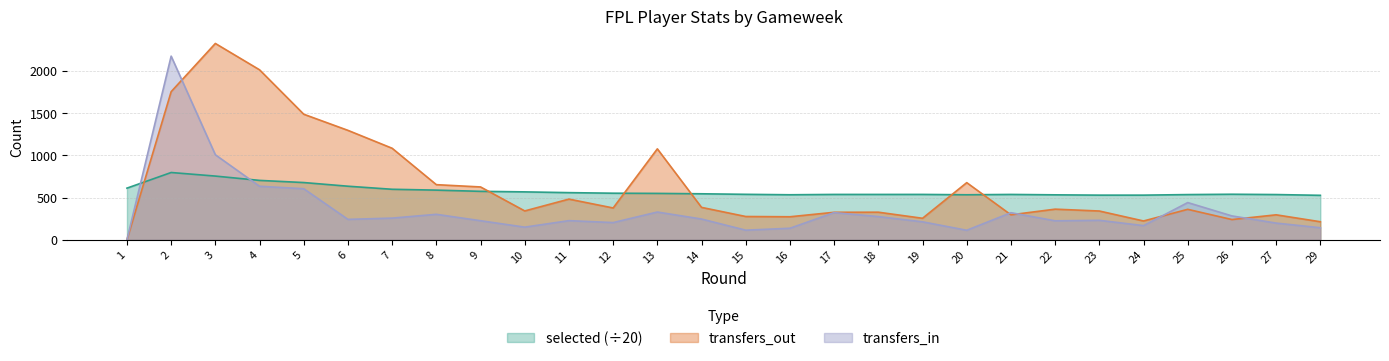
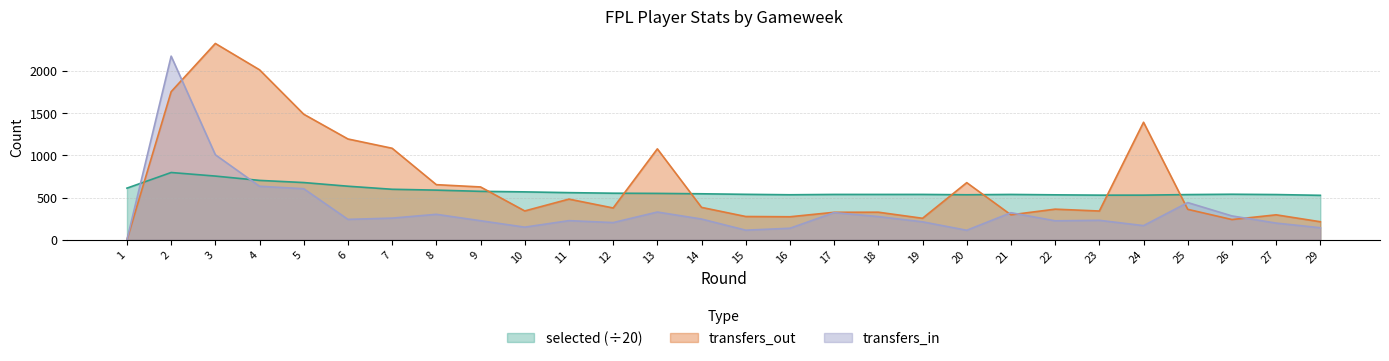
transfers_out, 6: 1300 -> 1200
transfers_out, 24: 200 -> 1400
